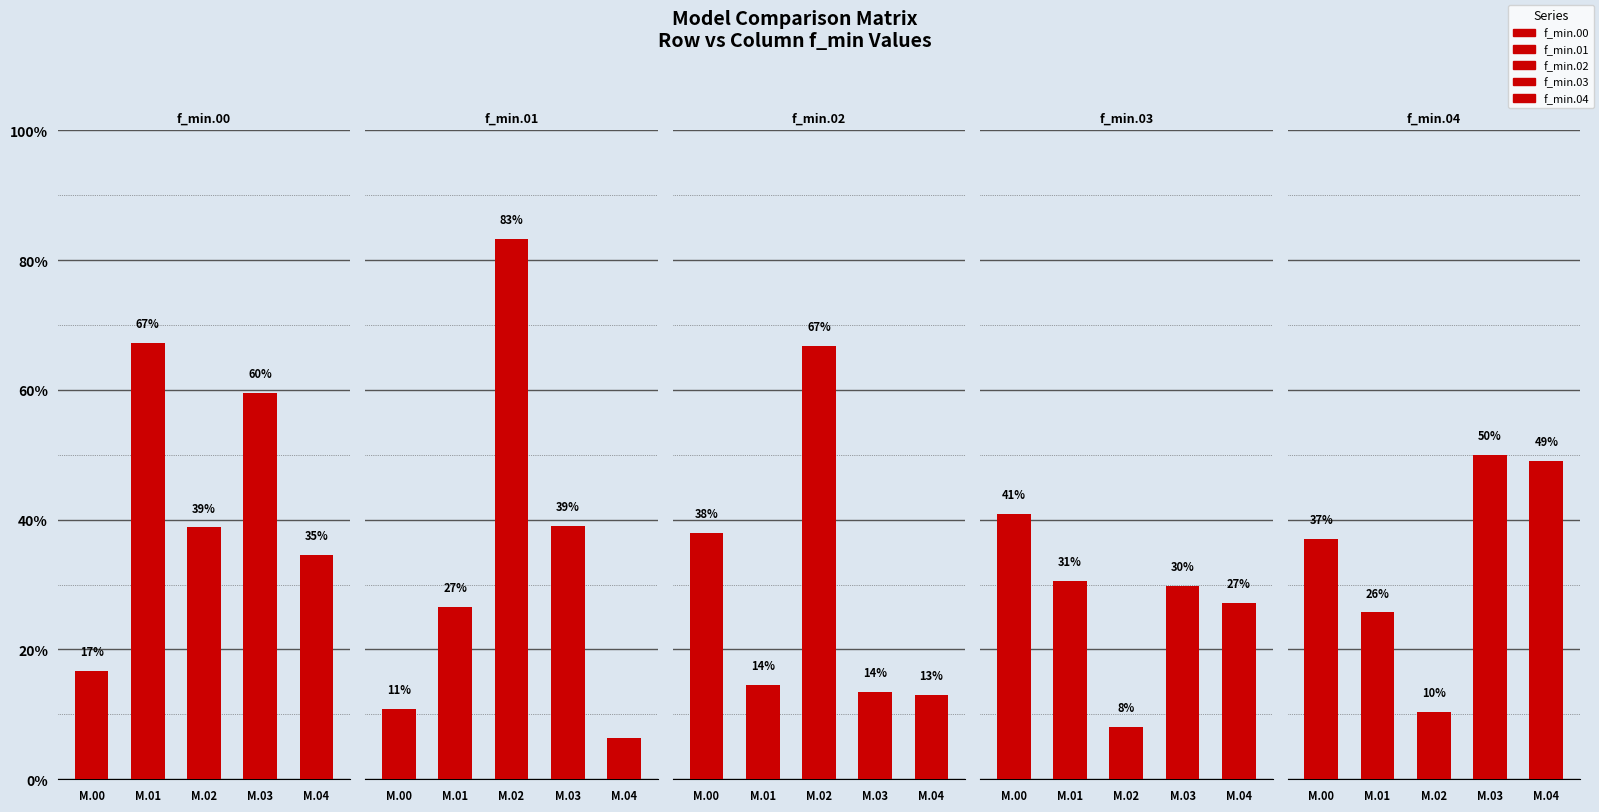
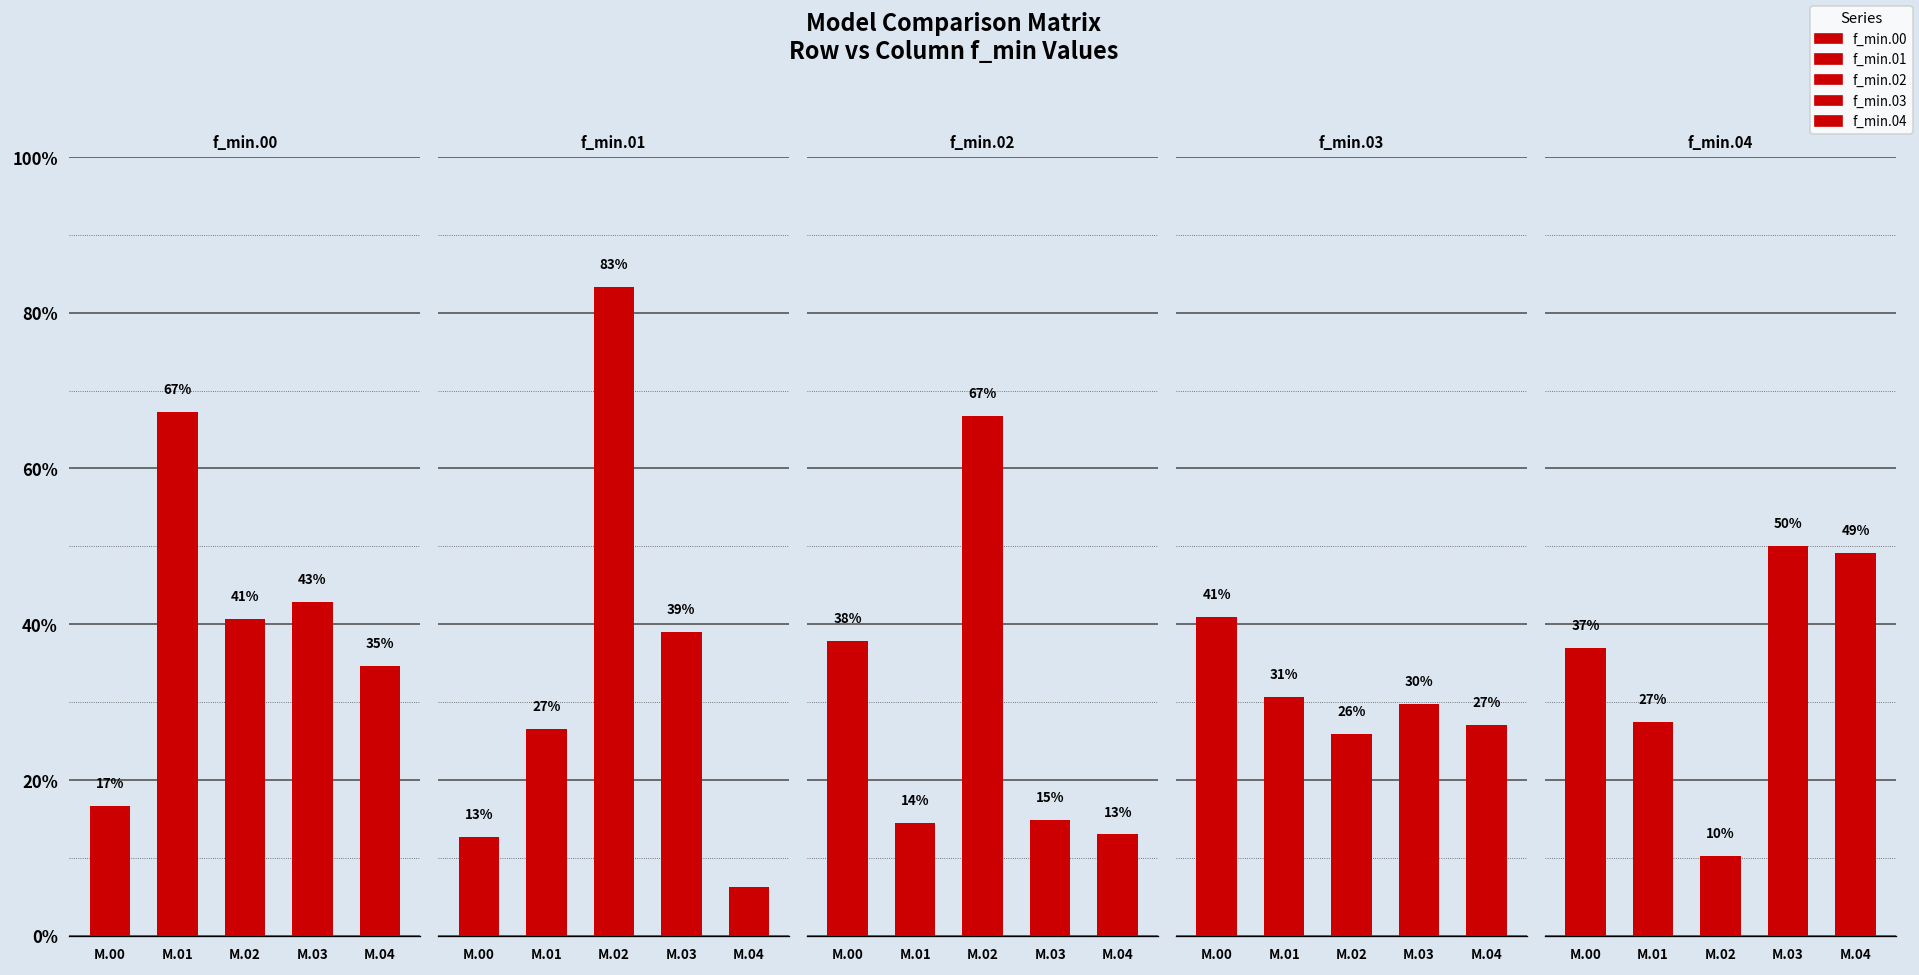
f_min.00, M.02: 39% -> 41%
f_min.00, M.03: 60% -> 43%
f_min.01, M.00: 11% -> 13%
f_min.02, M.03: 14% -> 15%
f_min.03, M.02: 8% -> 26%
f_min.04, M.01: 26% -> 27%
